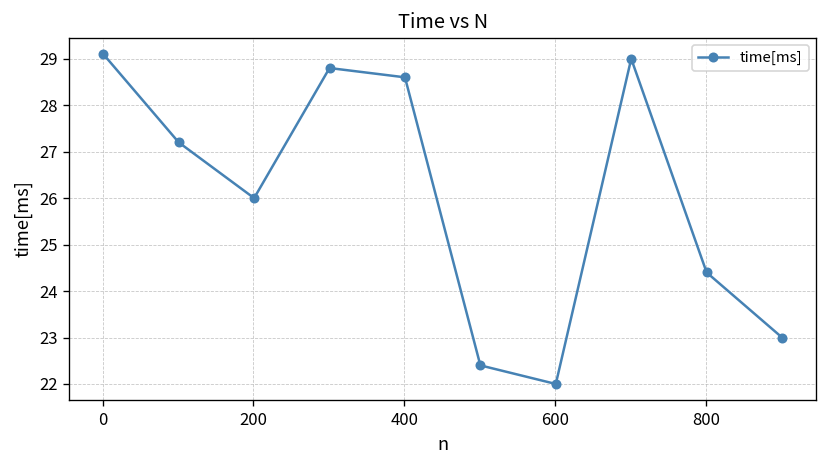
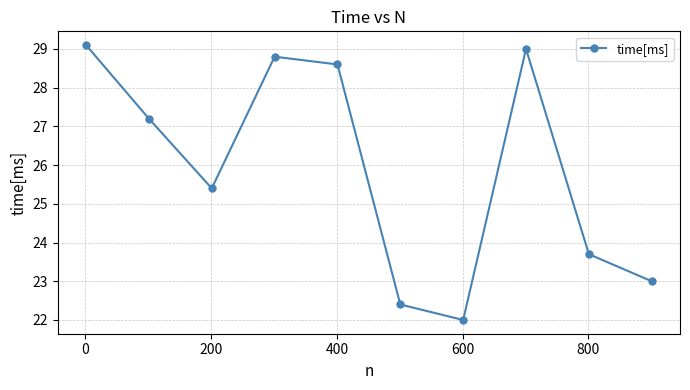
200: 26.0 -> 25.4
800: 24.4 -> 23.7
